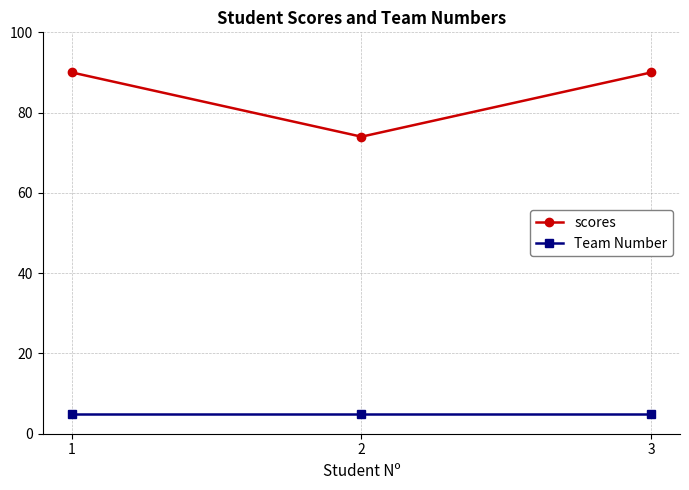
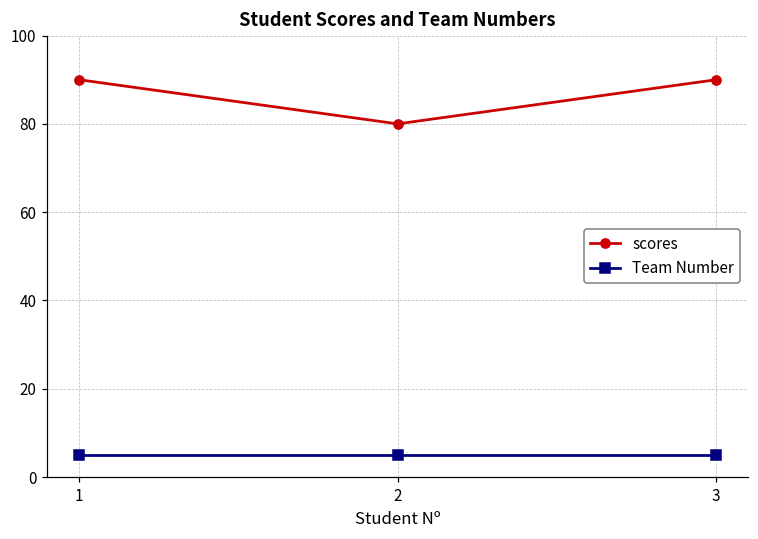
scores, 2: 74 -> 80
